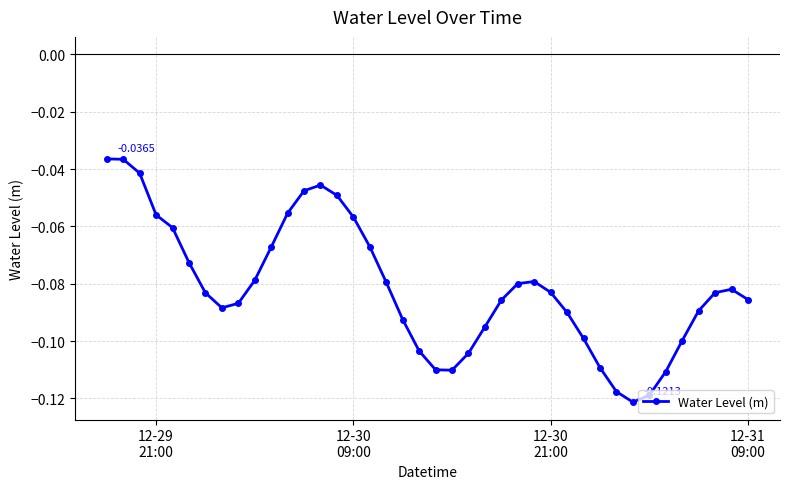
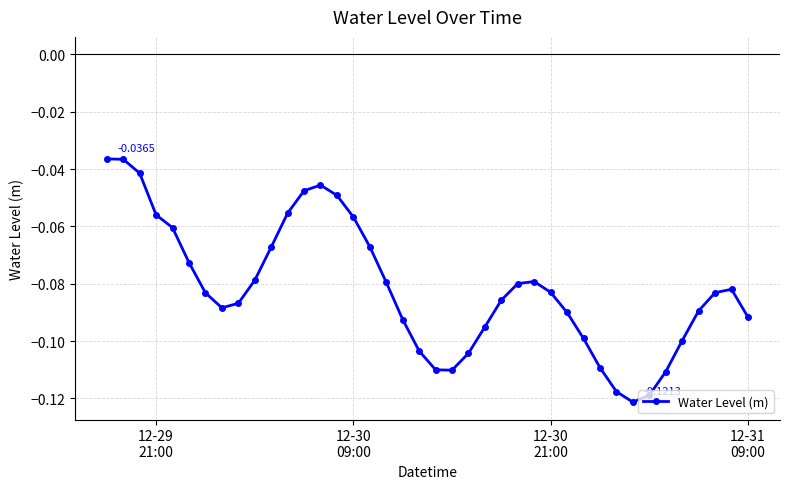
12-31 09:00: -0.086 -> -0.092
